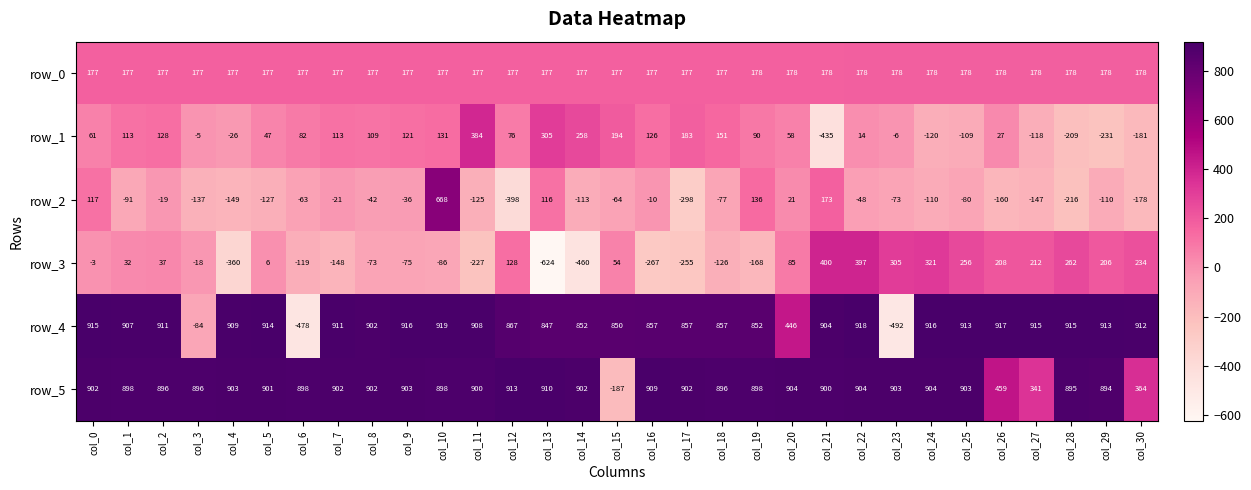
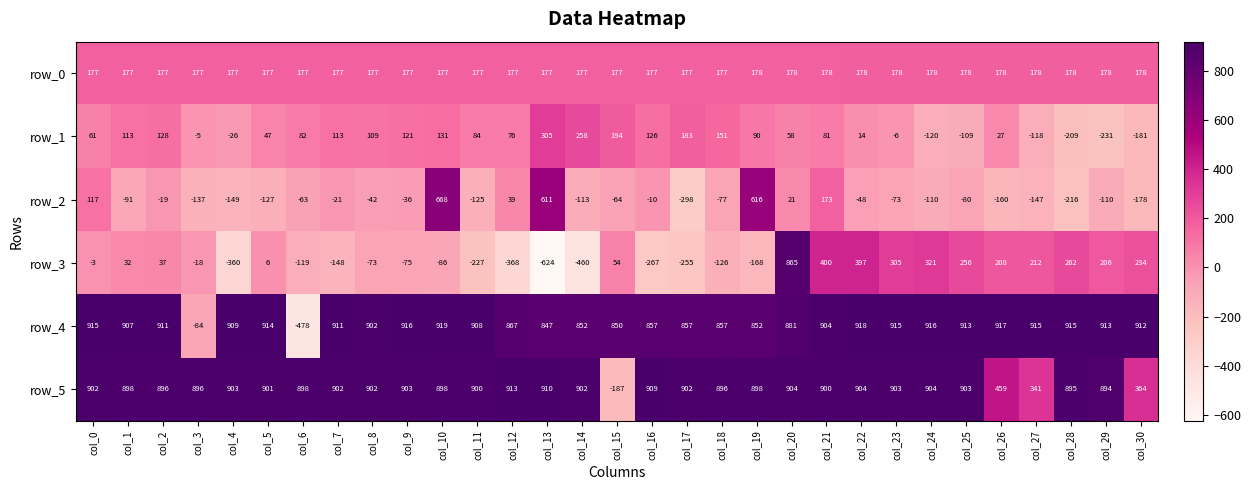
row_1, col_11: 384 -> 84
row_1, col_21: -435 -> 81
row_2, col_12: -398 -> 39
row_2, col_13: 116 -> 611
row_2, col_19: 136 -> 616
row_3, col_12: 128 -> -368
row_3, col_20: 85 -> 865
row_4, col_20: 446 -> 881
row_4, col_23: -492 -> 915
